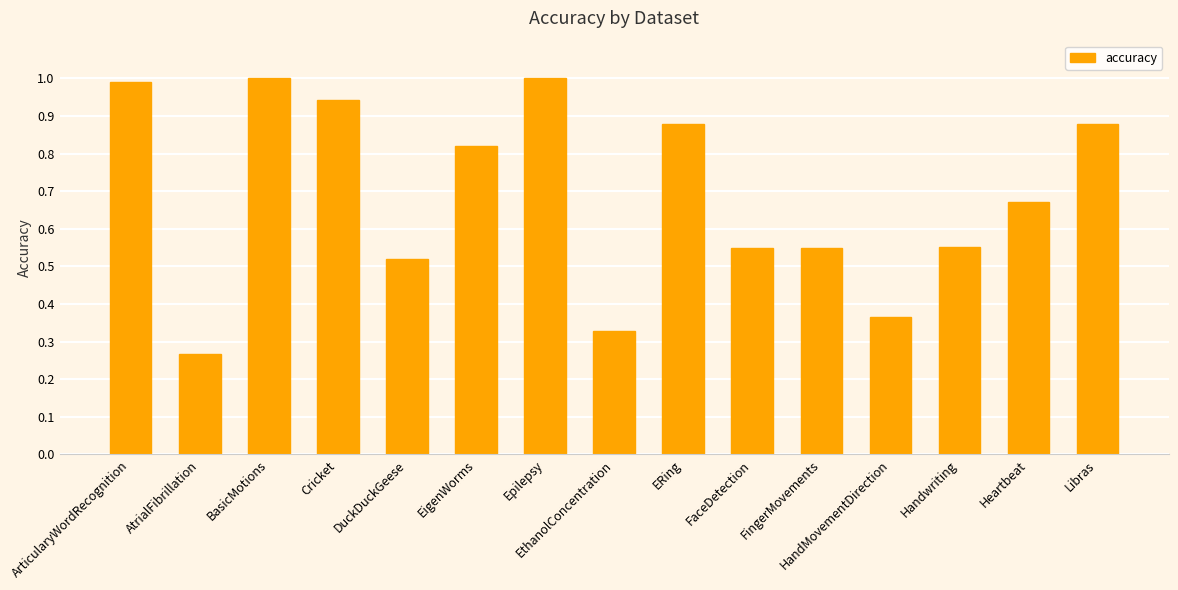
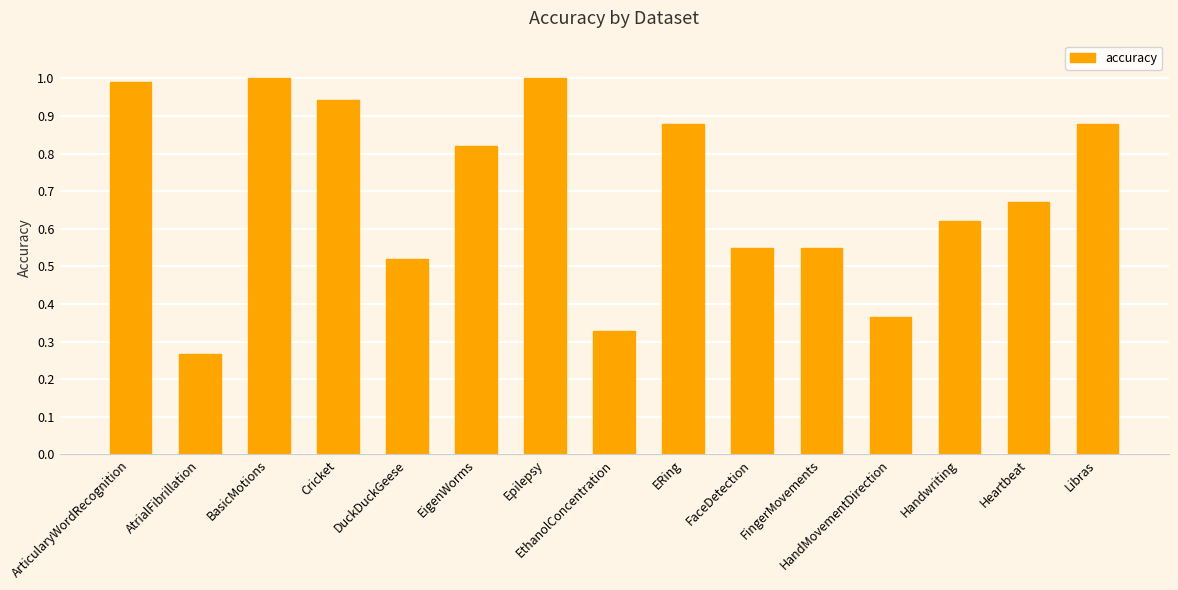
Handwriting: 0.55 -> 0.62
